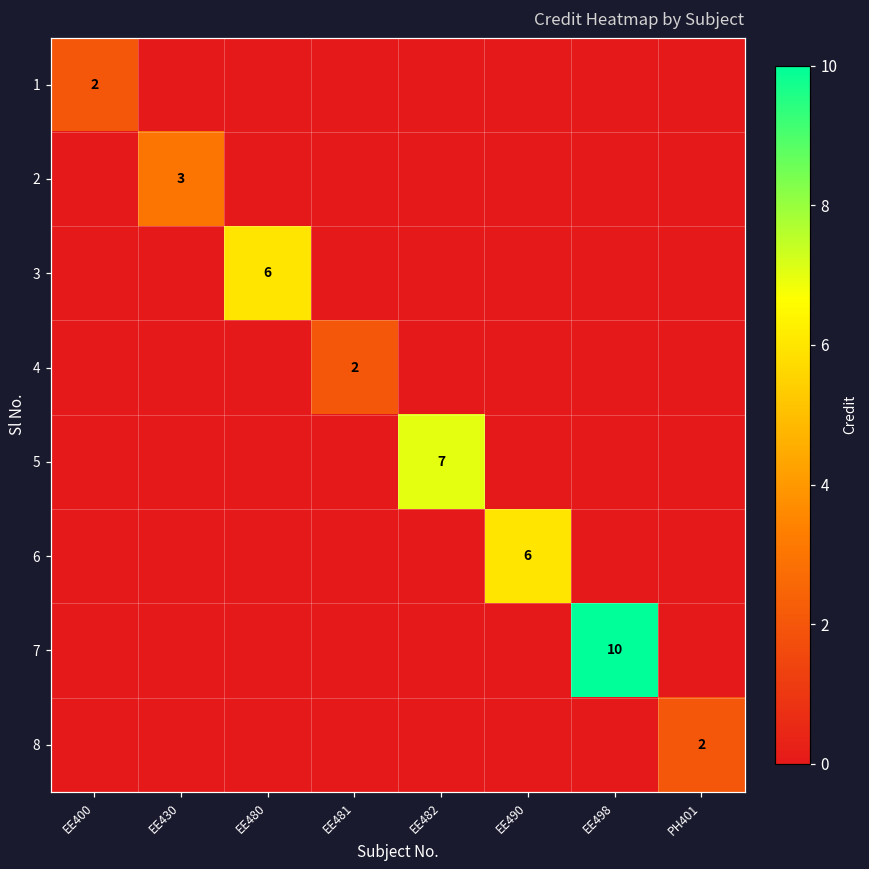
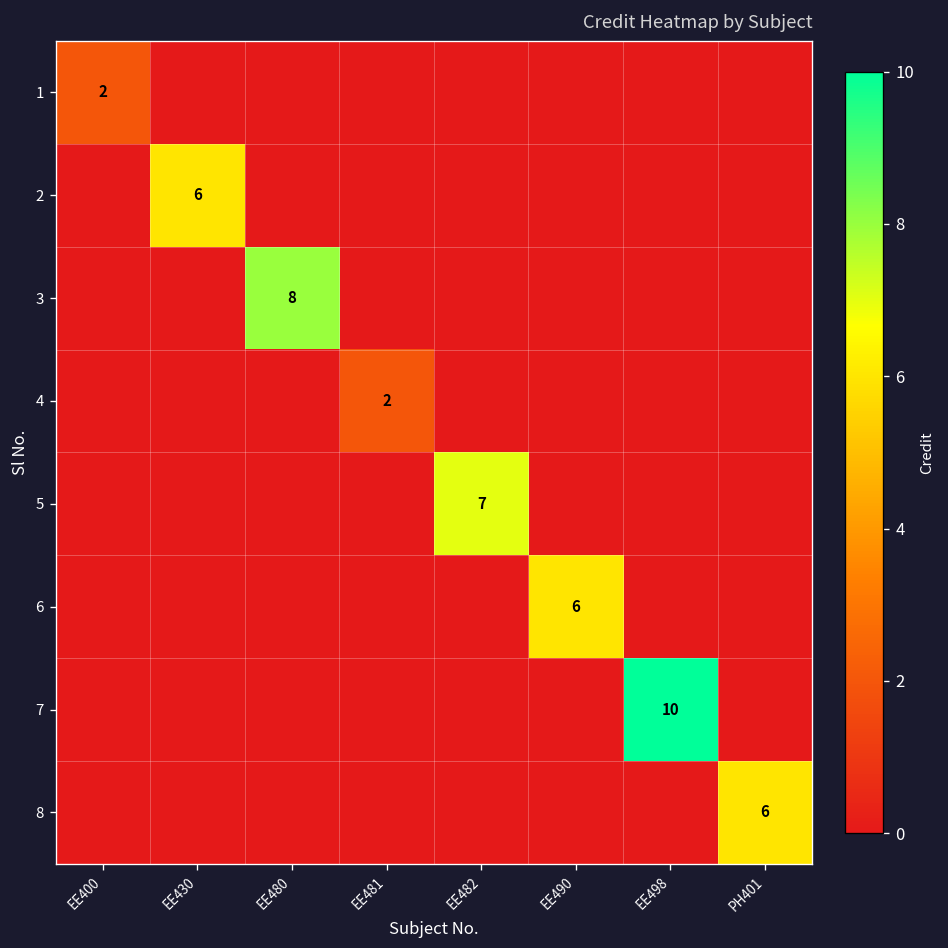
2, EE430: 3 -> 6
3, EE480: 6 -> 8
8, PH401: 2 -> 6
